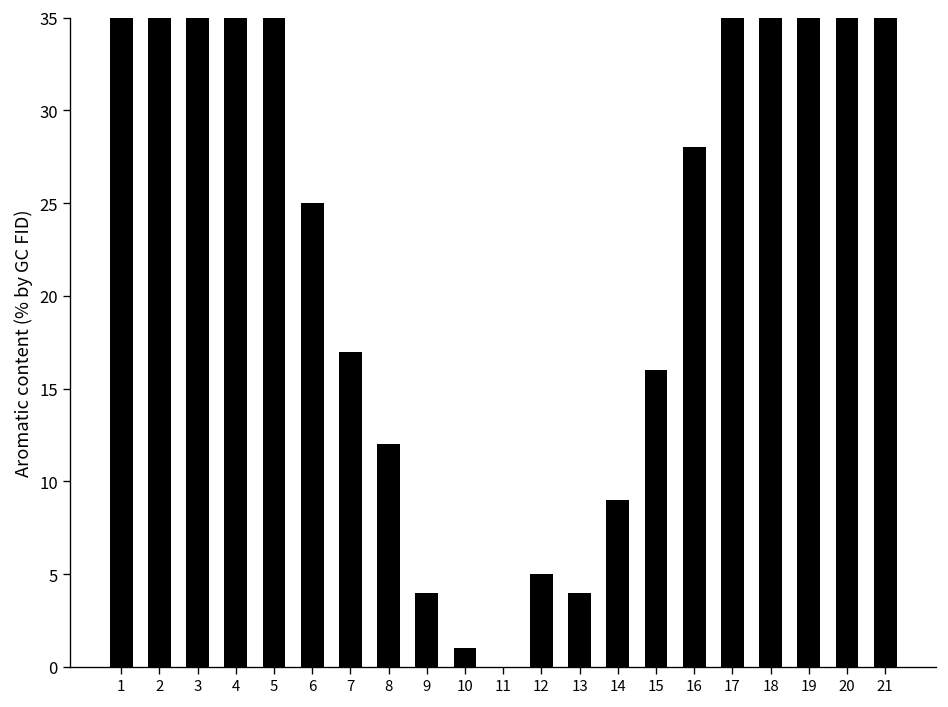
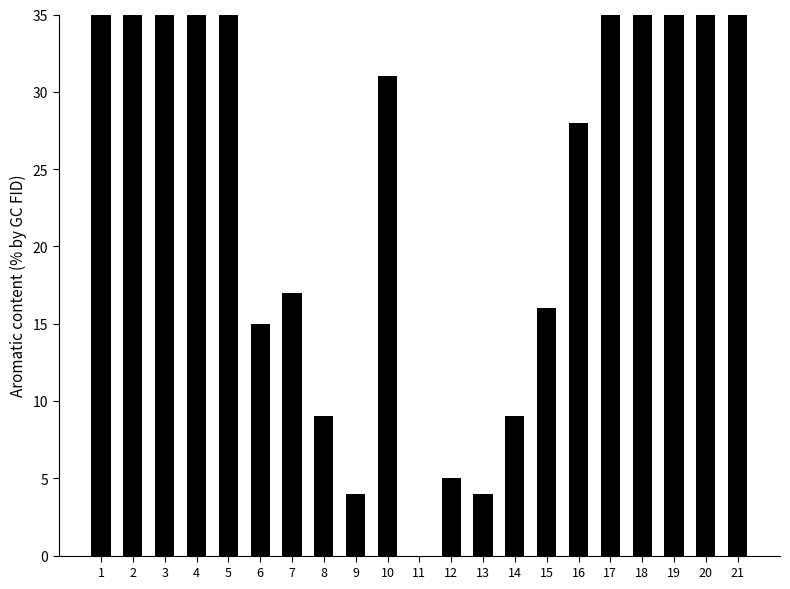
6: 25 -> 15
8: 12 -> 9
10: 1 -> 31
